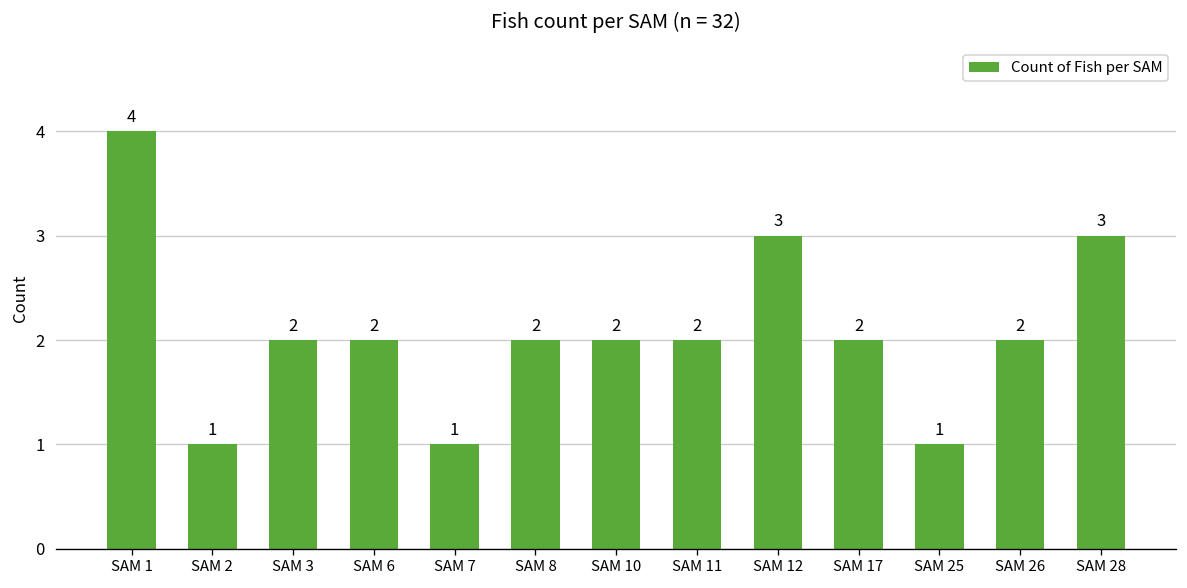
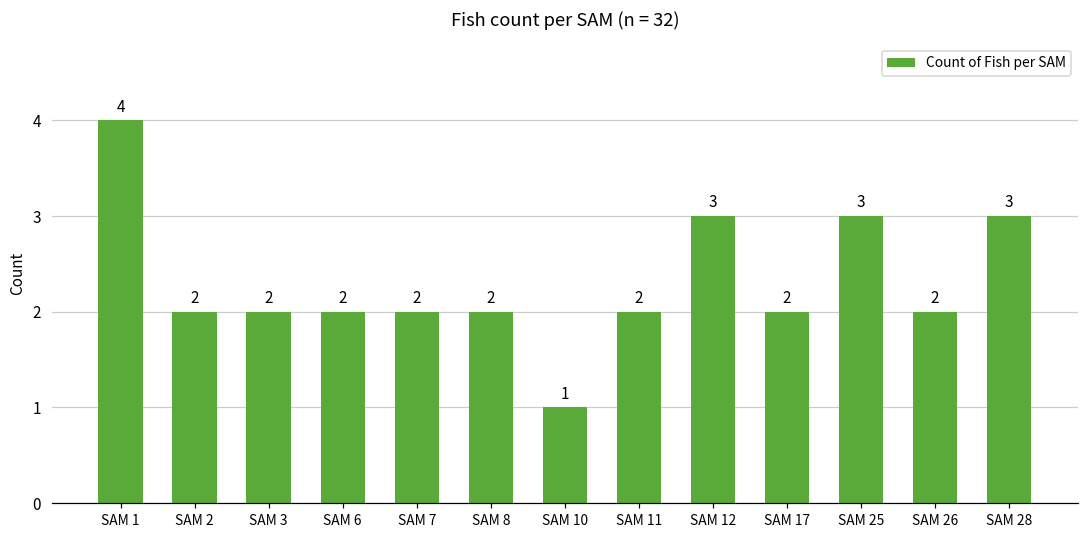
SAM 2: 1 -> 2
SAM 7: 1 -> 2
SAM 10: 2 -> 1
SAM 25: 1 -> 3
